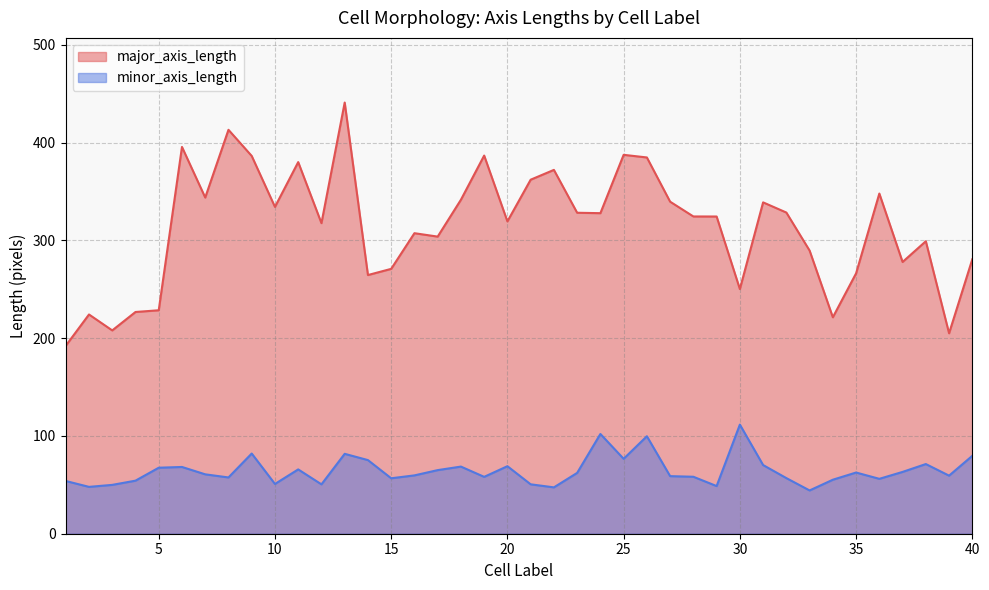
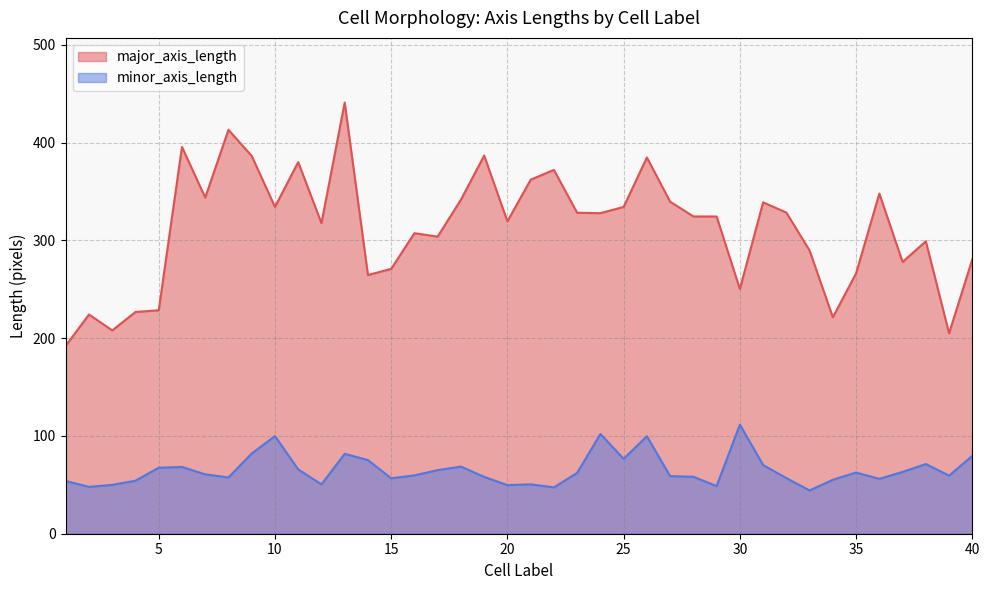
minor_axis_length, 10: 50 -> 100
minor_axis_length, 20: 70 -> 50
major_axis_length, 25: 390 -> 330
